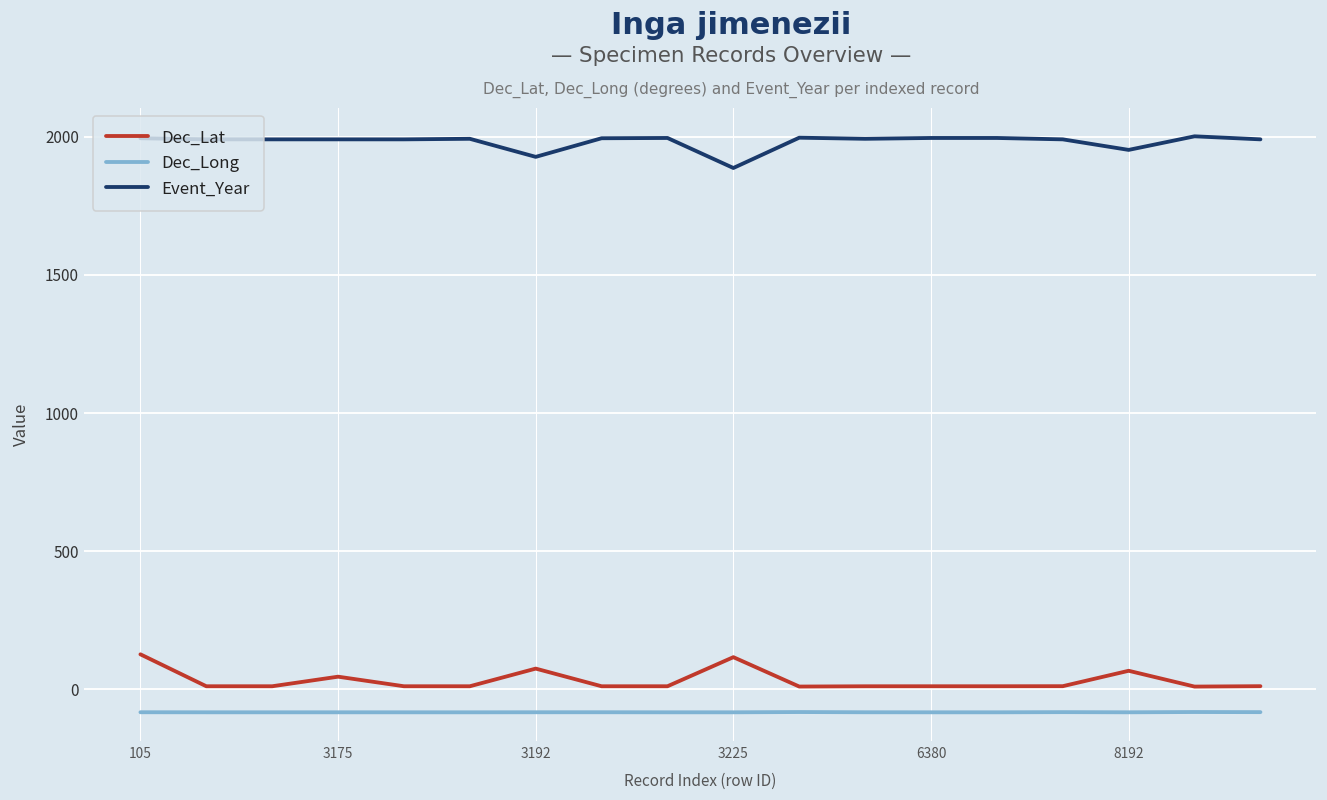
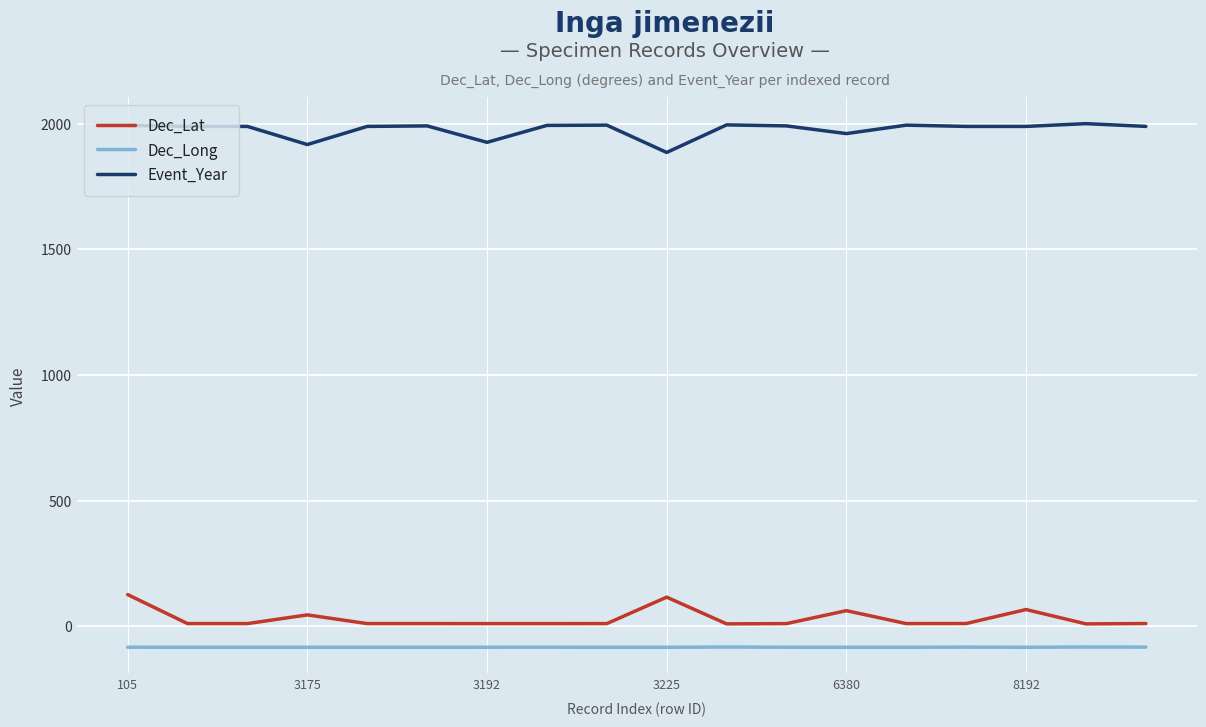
Event_Year, 3175: 1990 -> 1920
Dec_Lat, 3192: 70 -> 10
Dec_Lat, 6380: 10 -> 60
Event_Year, 6380: 2000 -> 1960
Event_Year, 8192: 1950 -> 1990
